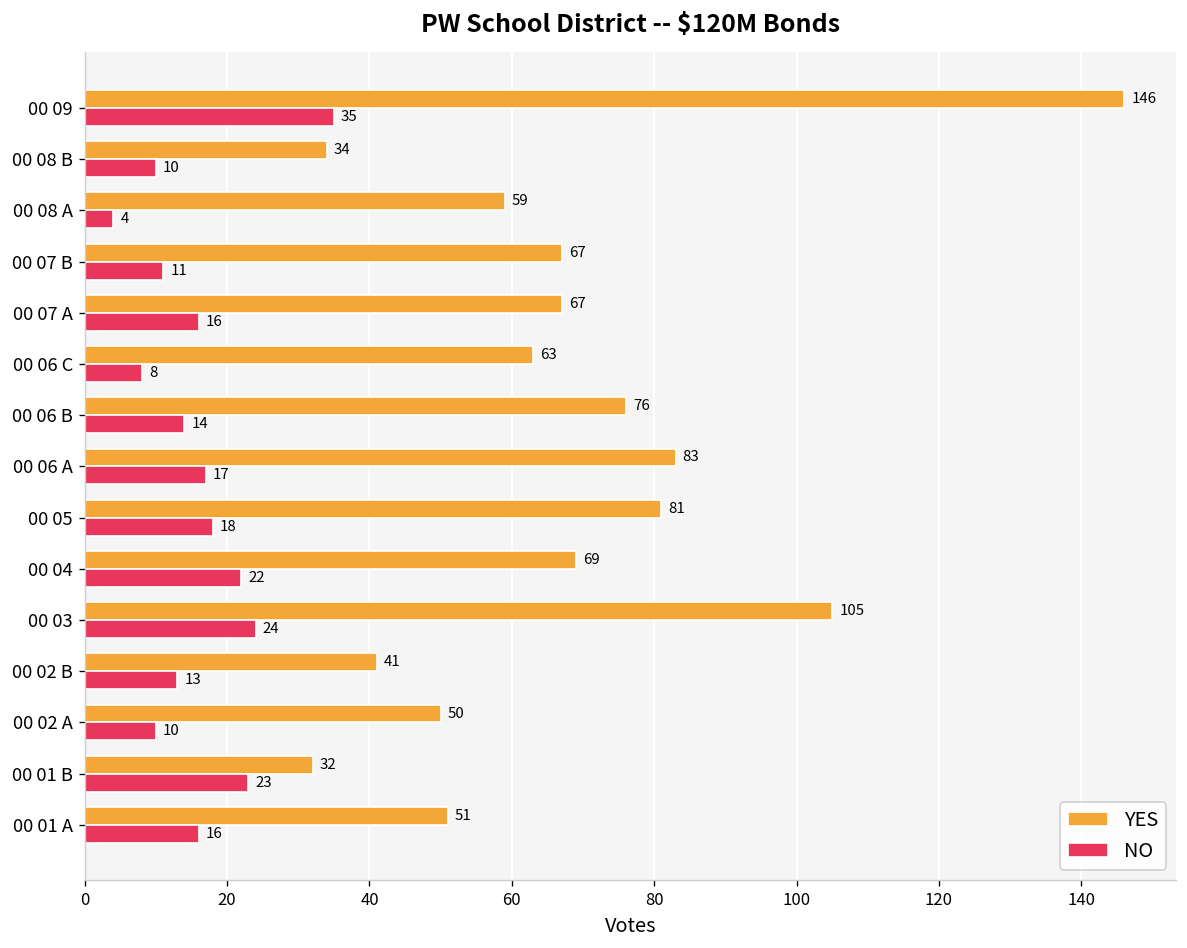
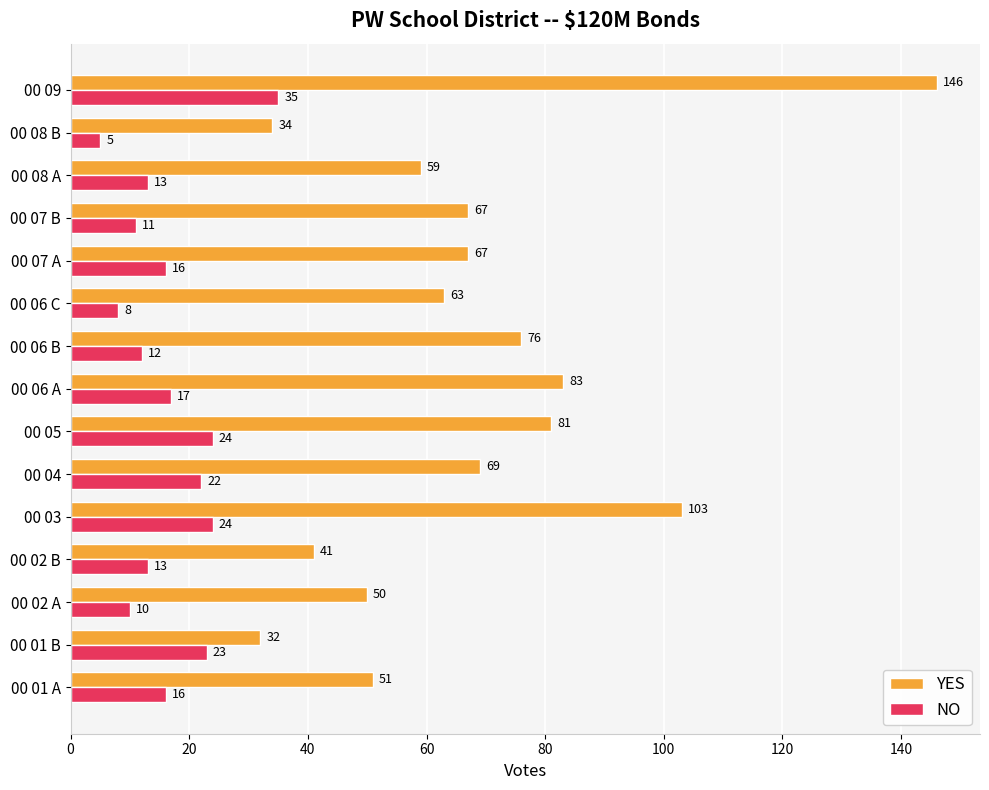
NO, 00 08 B: 10 -> 5
NO, 00 08 A: 4 -> 13
NO, 00 06 B: 14 -> 12
NO, 00 05: 18 -> 24
YES, 00 03: 105 -> 103
